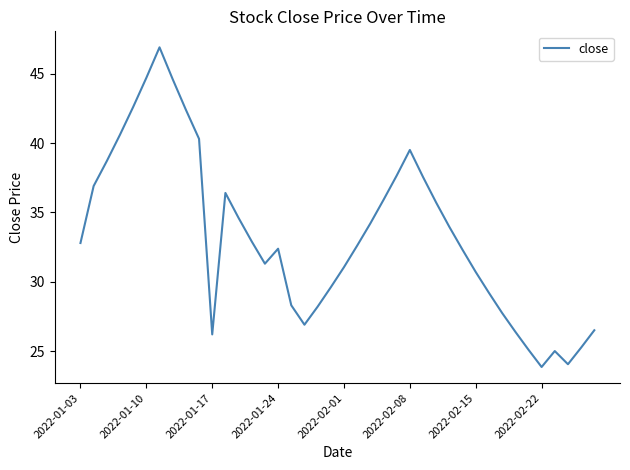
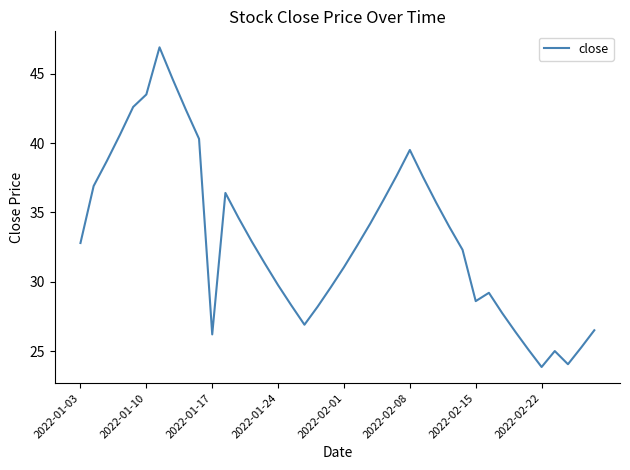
2022-01-10: 44.7 -> 43.5
2022-01-24: 32.4 -> 29.8
2022-02-15: 30.7 -> 28.6
